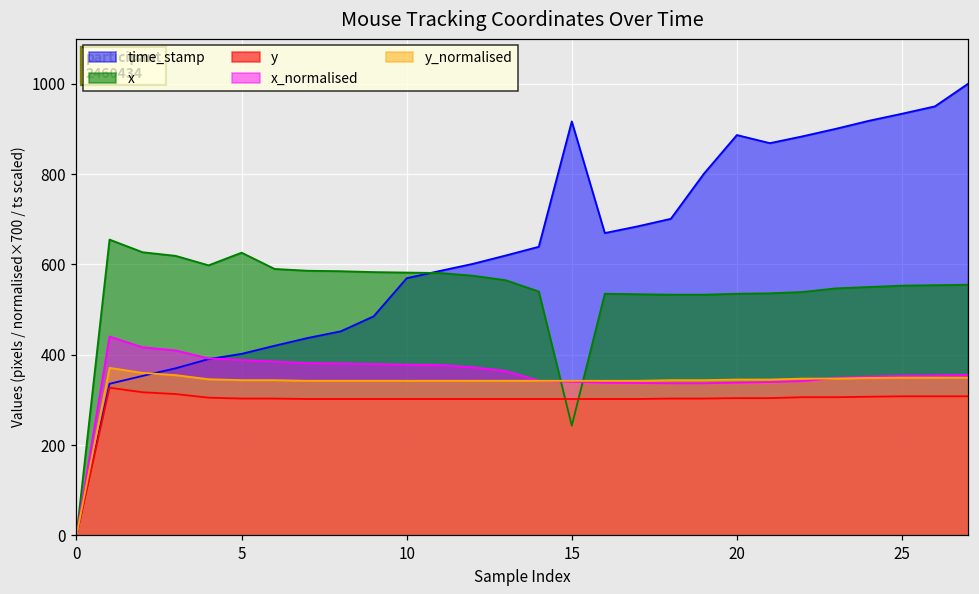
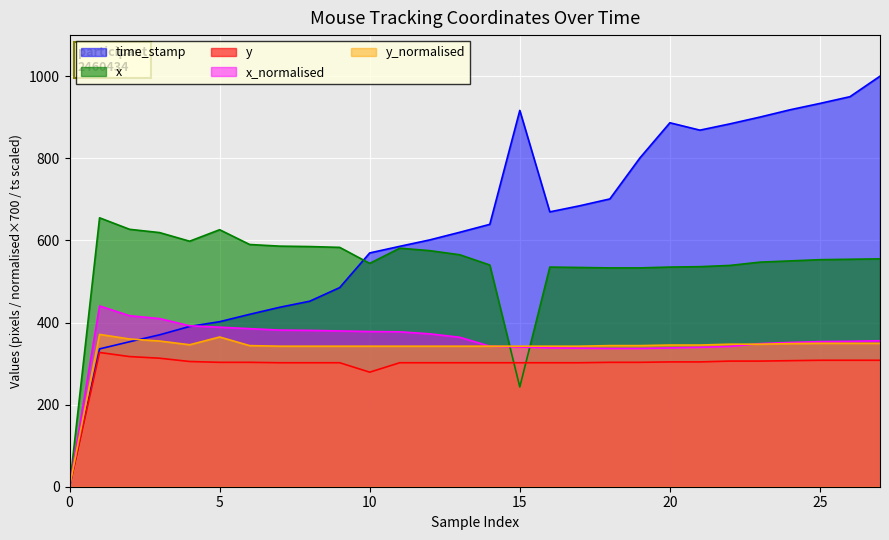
y_normalised, 5: 340 -> 360
x, 10: 580 -> 540
y, 10: 300 -> 280
